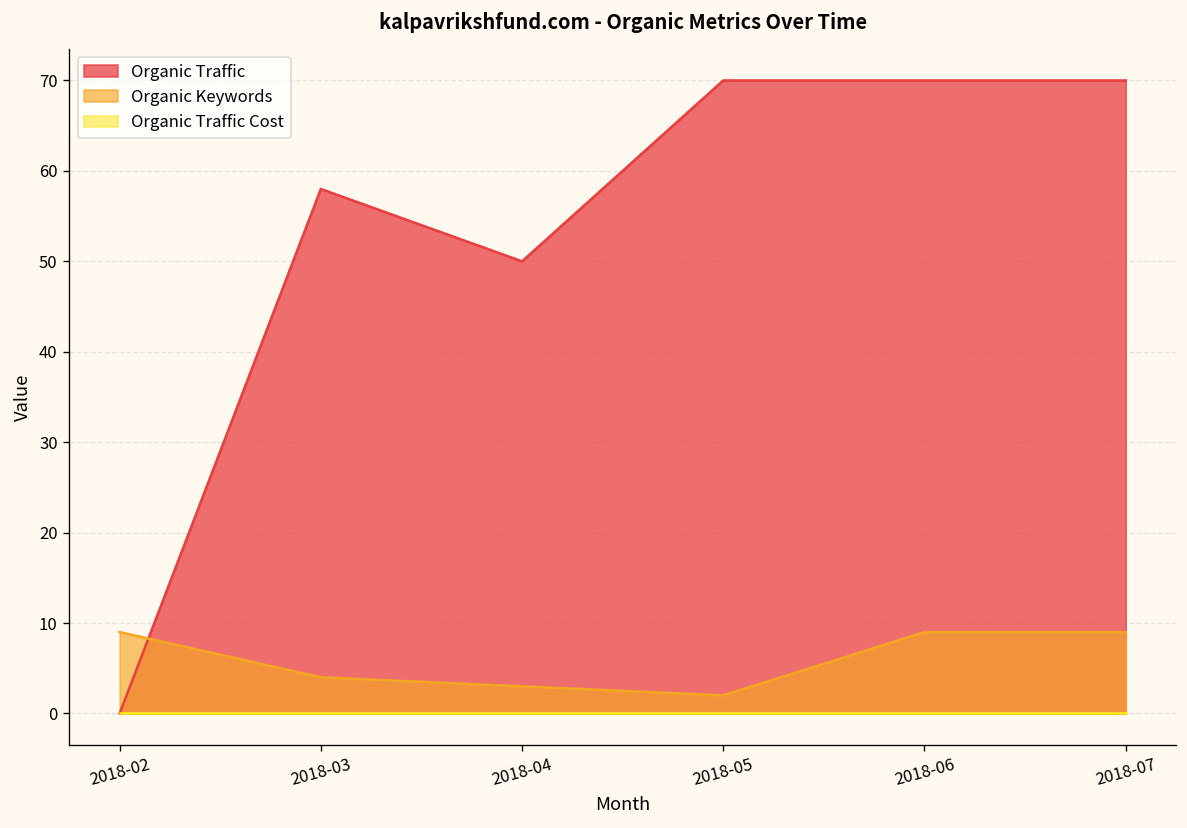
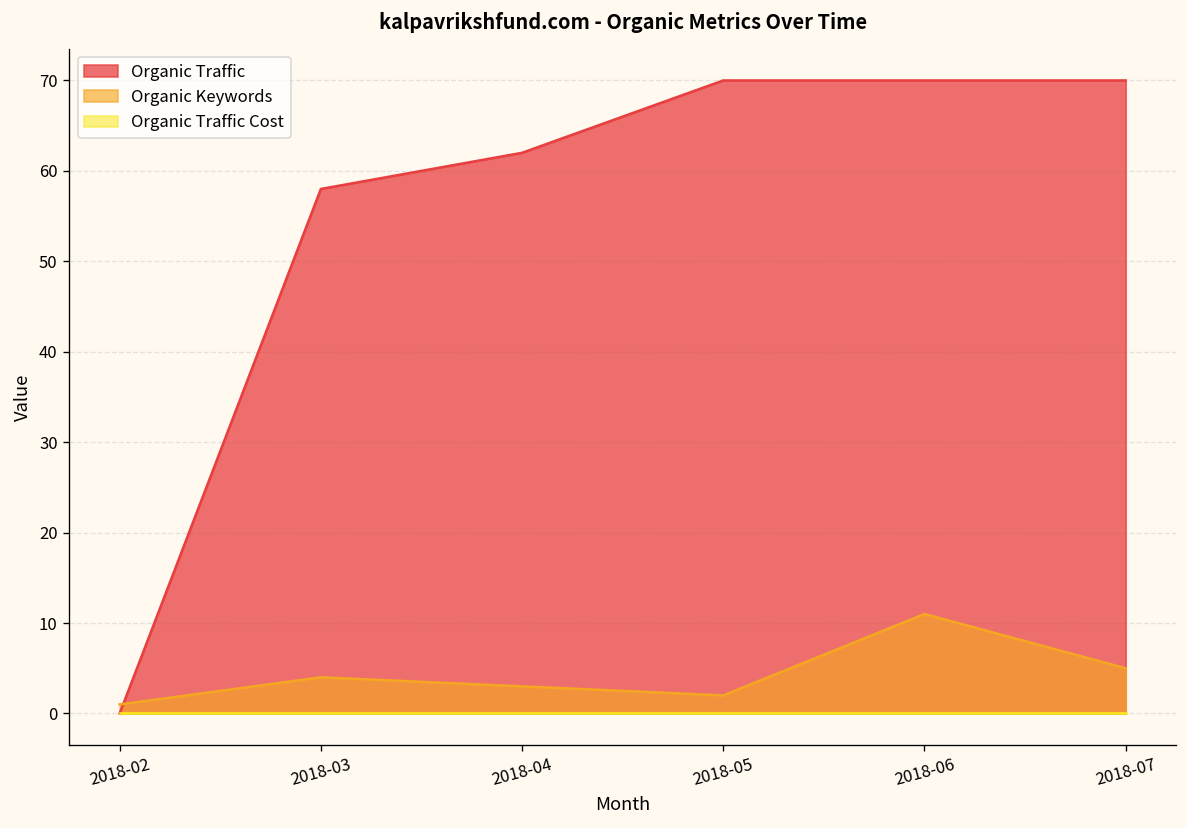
Organic Keywords, 2018-02: 9 -> 1
Organic Traffic, 2018-04: 50 -> 62
Organic Keywords, 2018-06: 9 -> 11
Organic Keywords, 2018-07: 9 -> 5
